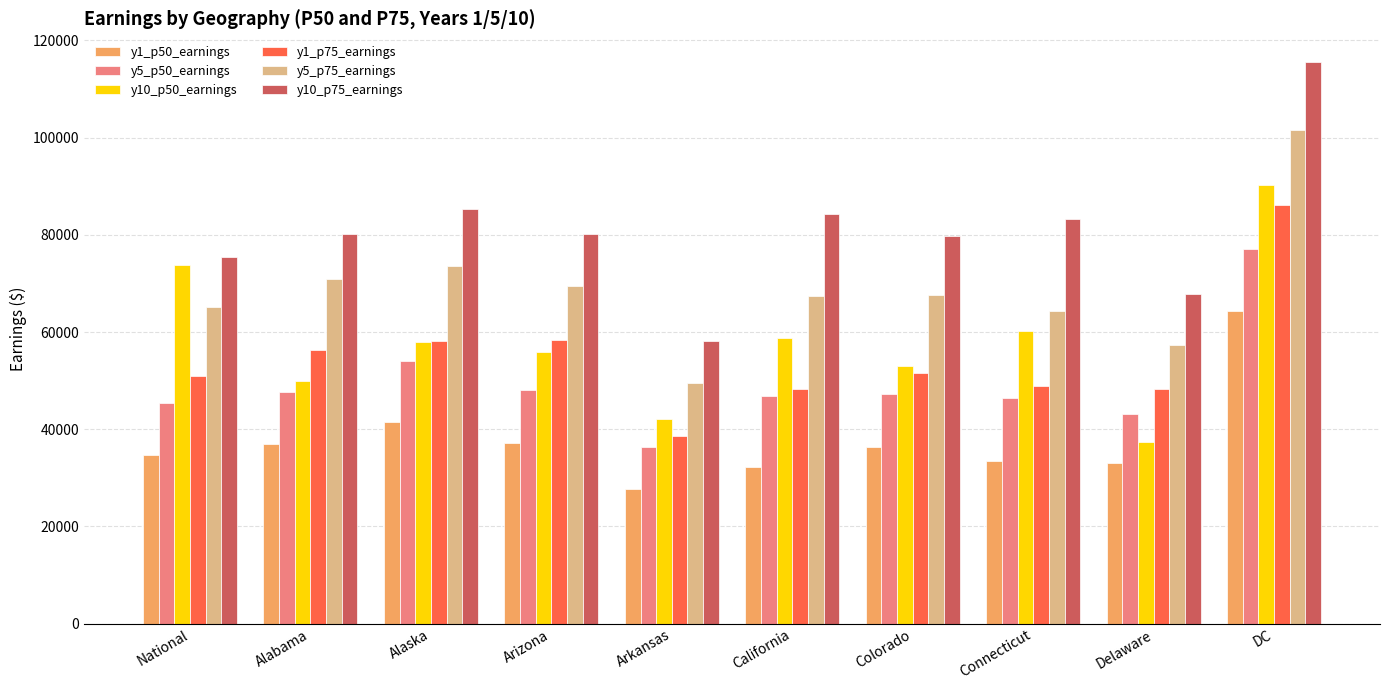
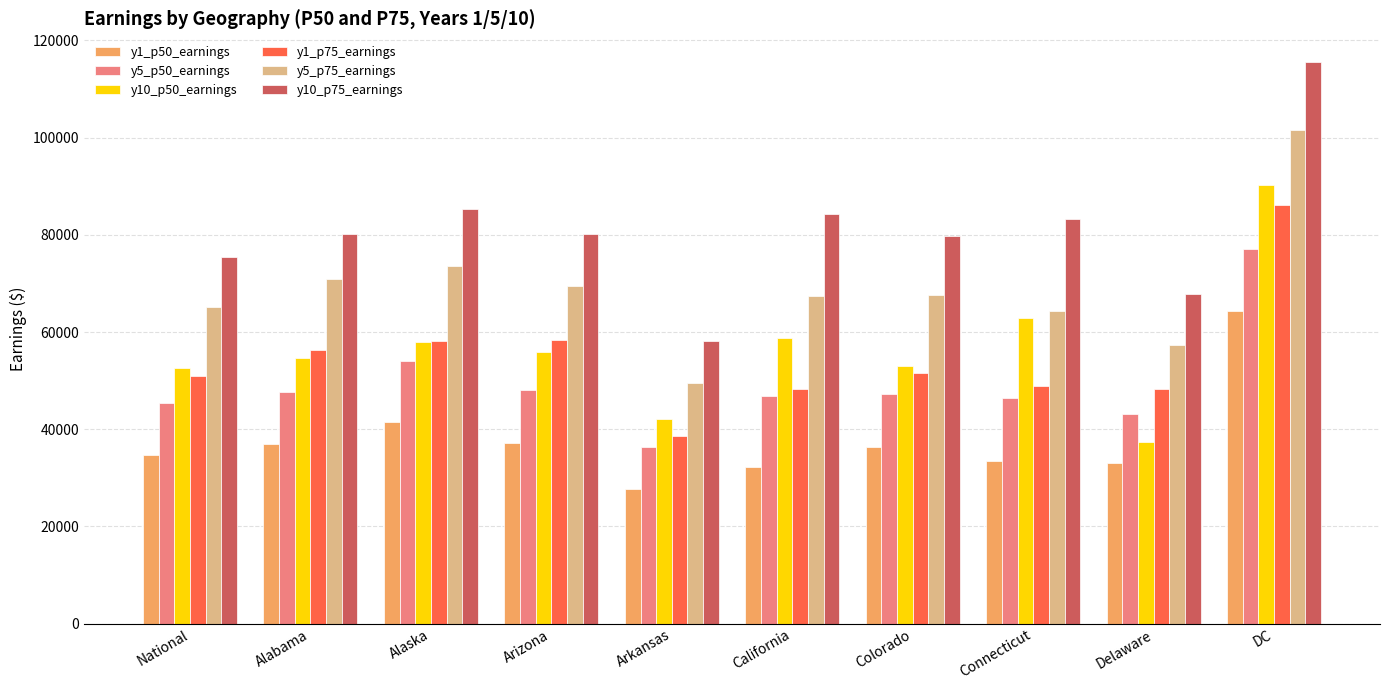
y10_p50_earnings, National: 74000 -> 53000
y10_p50_earnings, Alabama: 50000 -> 55000
y10_p50_earnings, Connecticut: 60000 -> 63000
